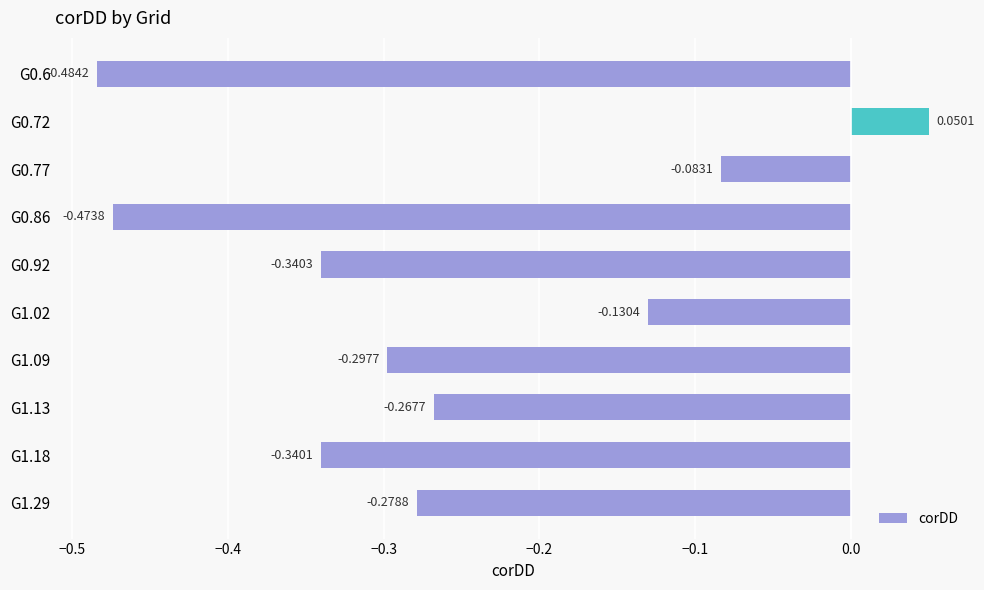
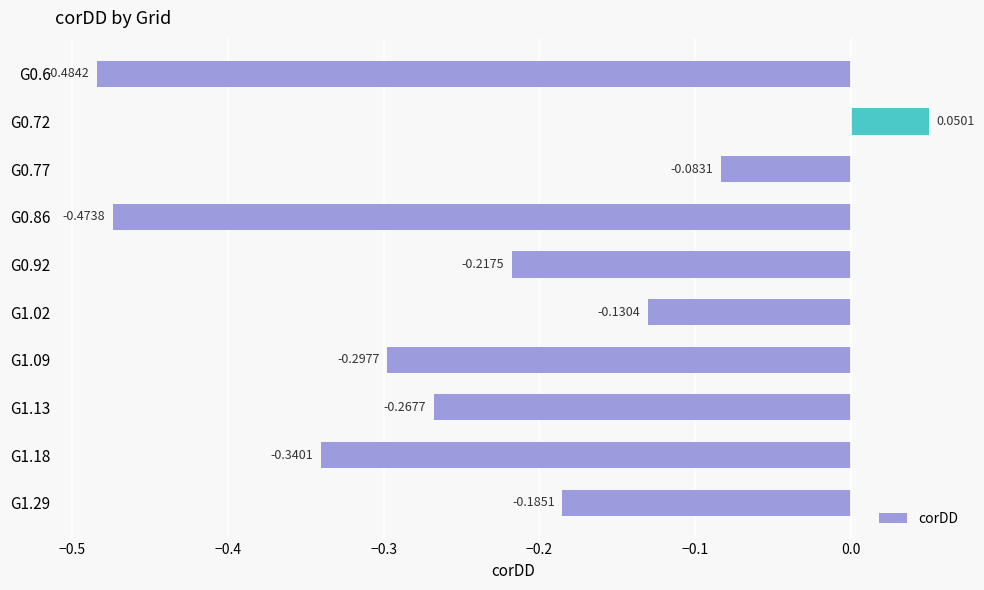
G0.92: -0.3403 -> -0.2175
G1.29: -0.2788 -> -0.1851
